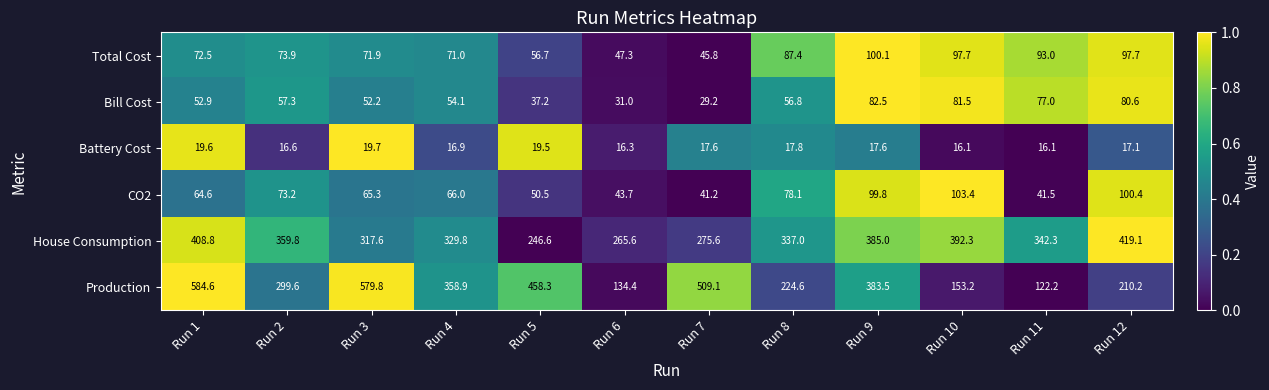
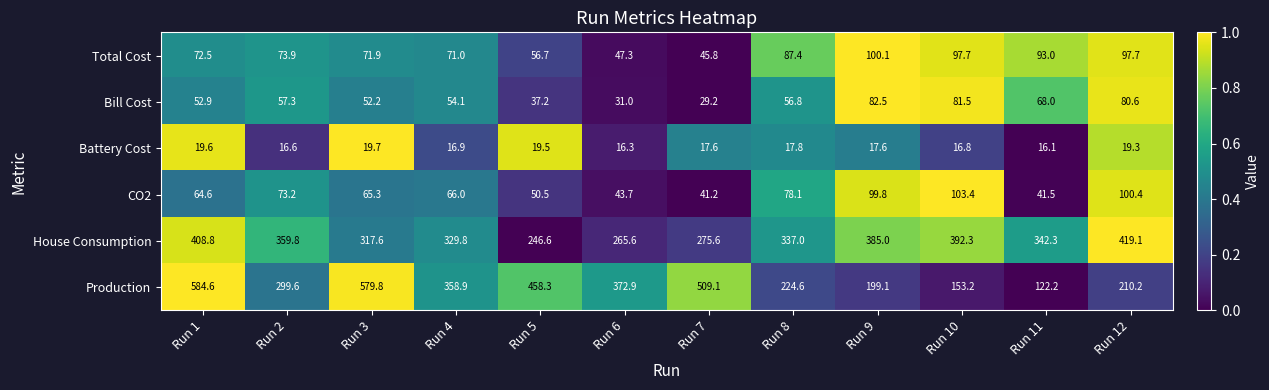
Bill Cost, Run 11: 77.0 -> 68.0
Battery Cost, Run 10: 16.1 -> 16.8
Battery Cost, Run 12: 17.1 -> 19.3
Production, Run 6: 134.4 -> 372.9
Production, Run 9: 383.5 -> 199.1
